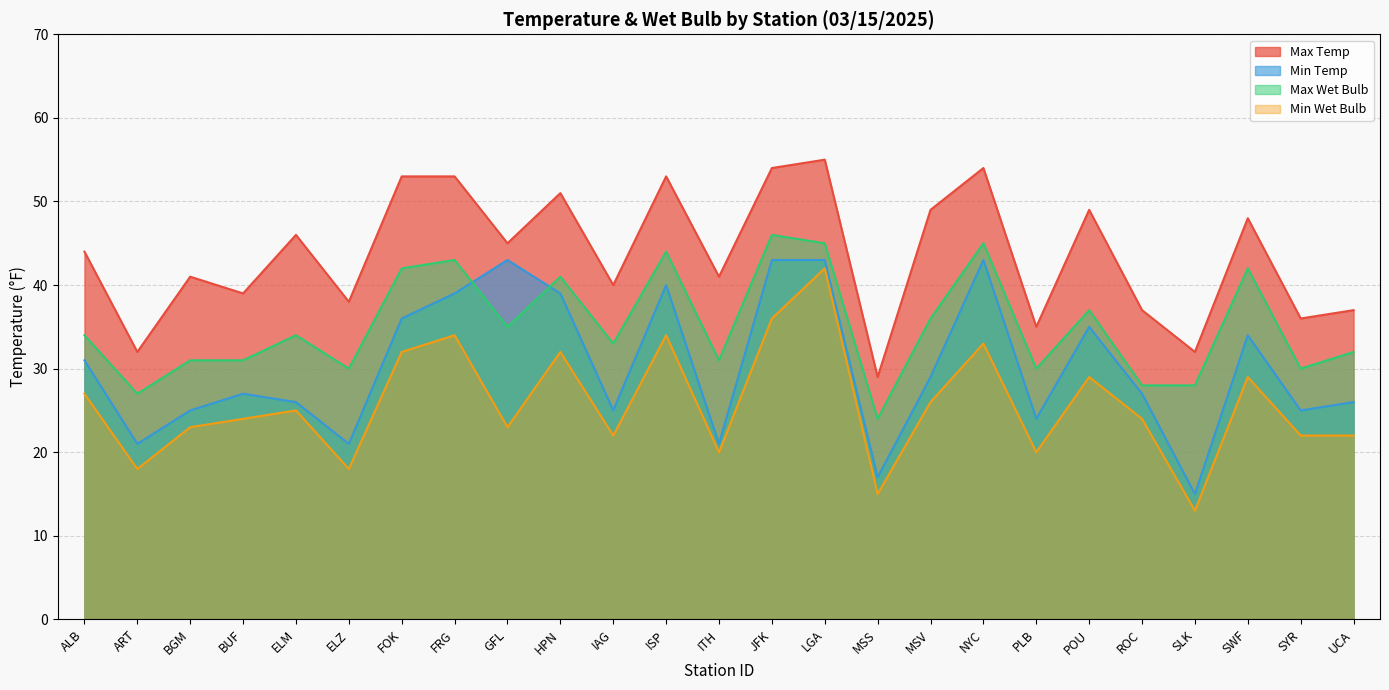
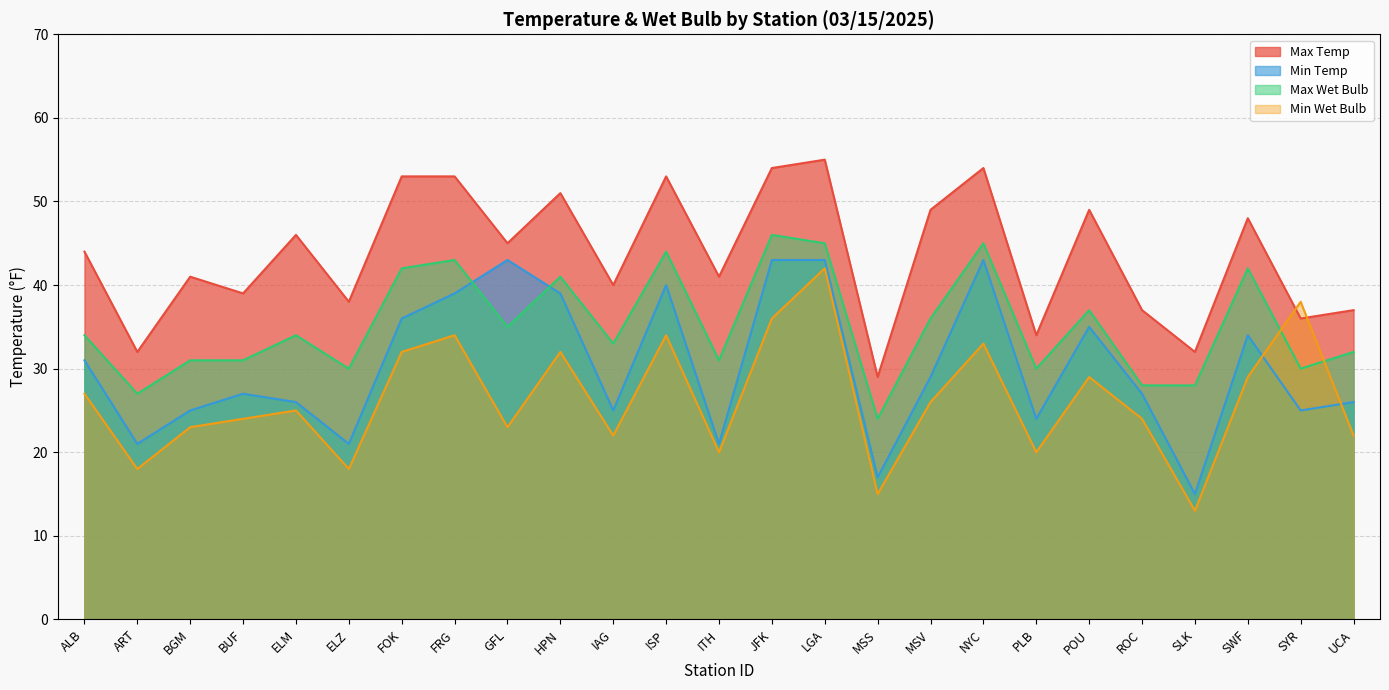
Max Temp, PLB: 35 -> 34
Min Wet Bulb, SYR: 22 -> 38
